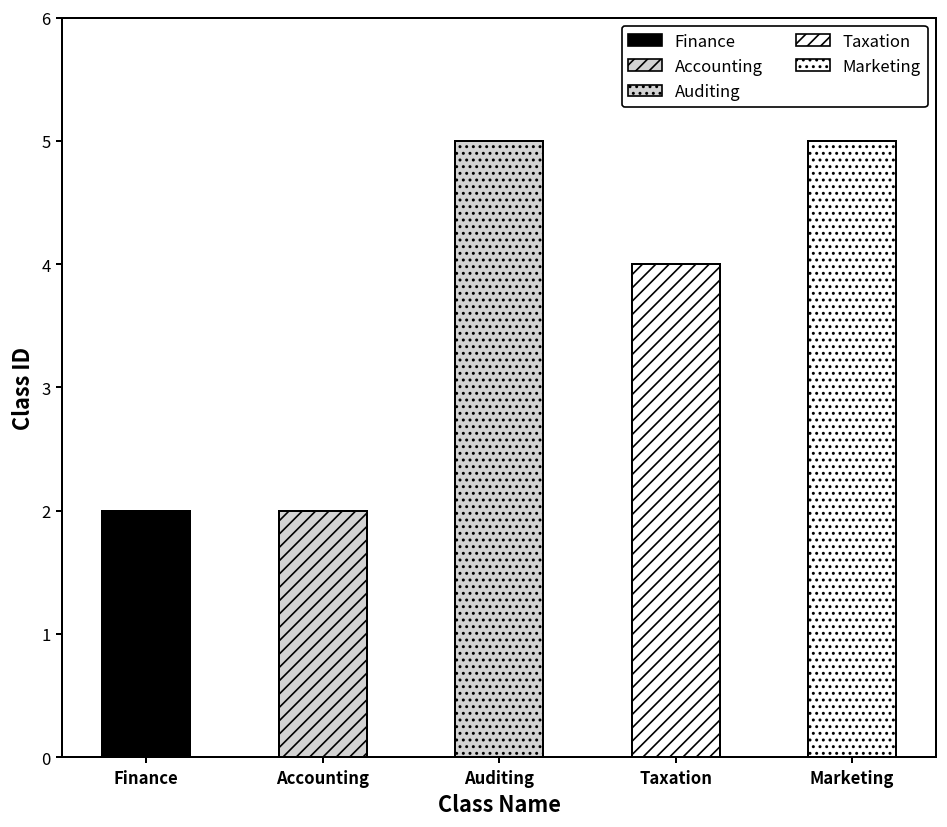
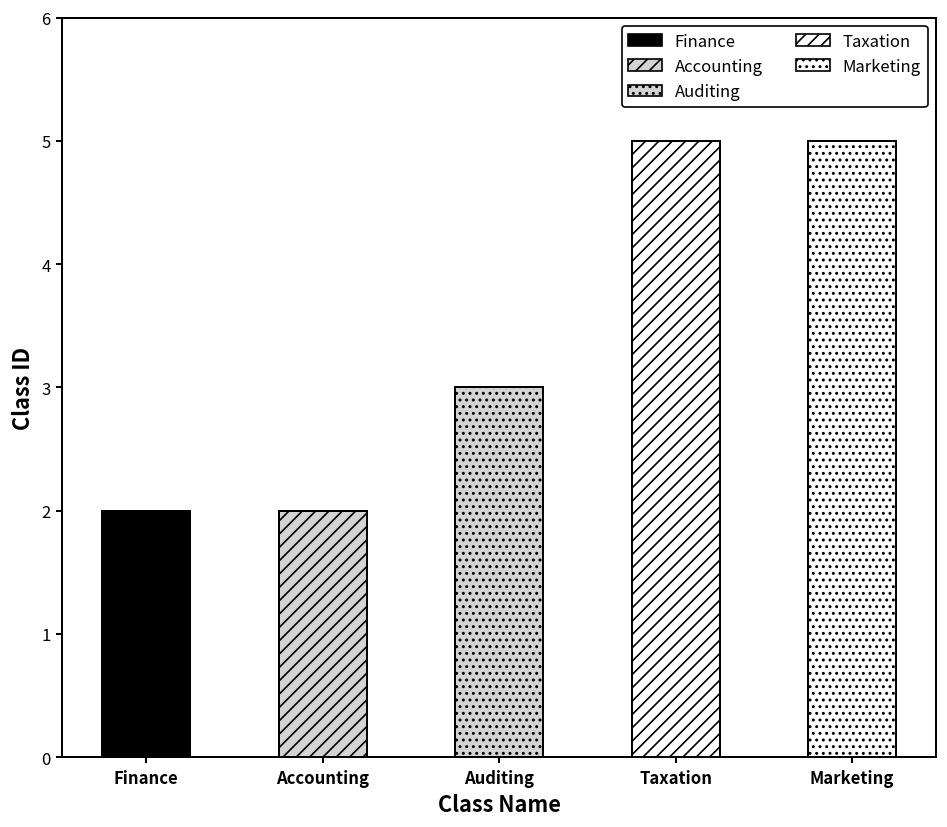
Auditing: 5 -> 3
Taxation: 4 -> 5
